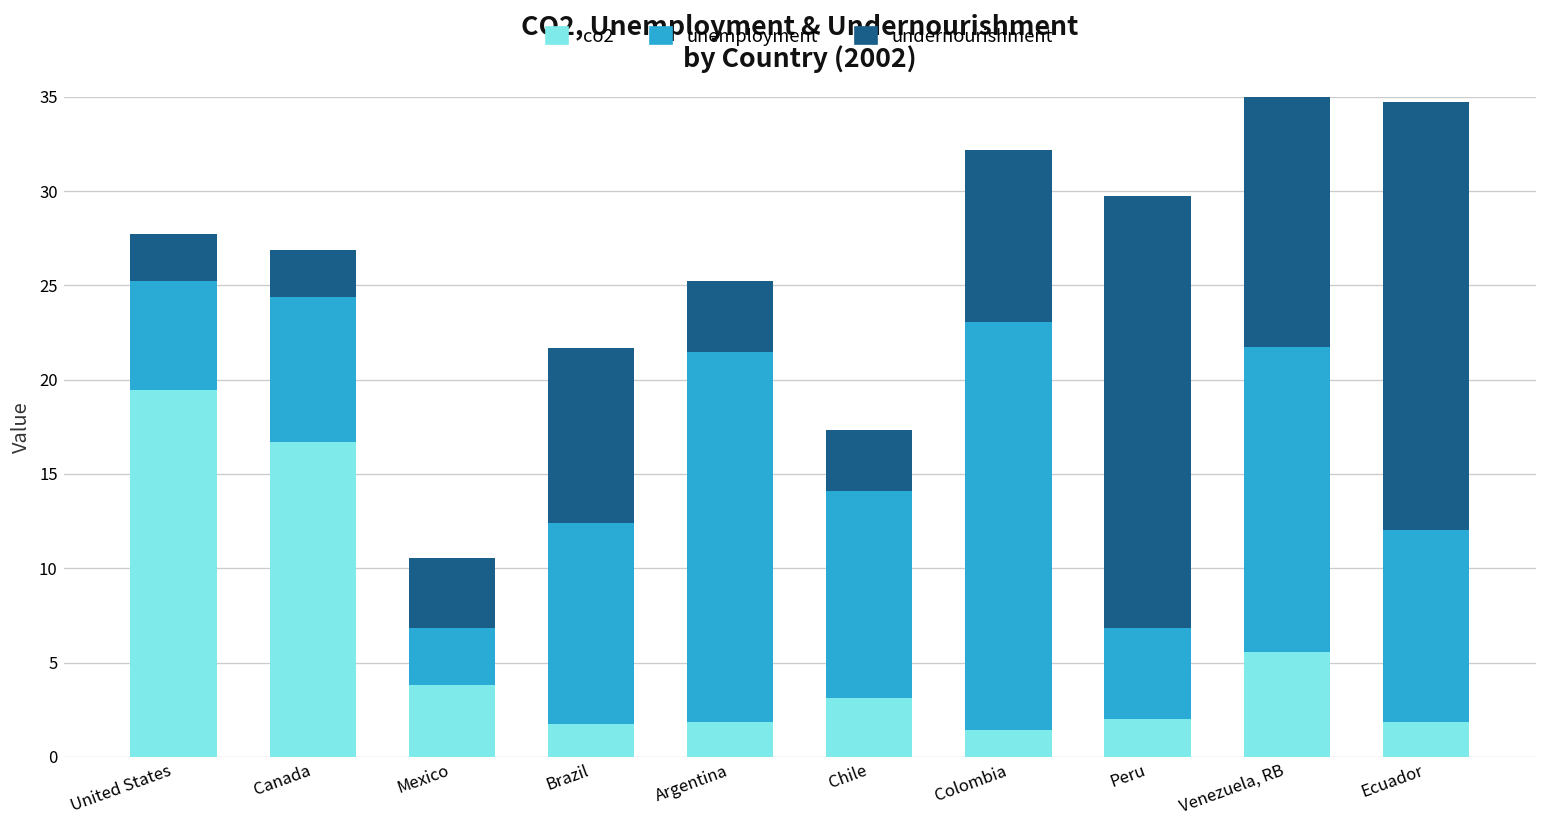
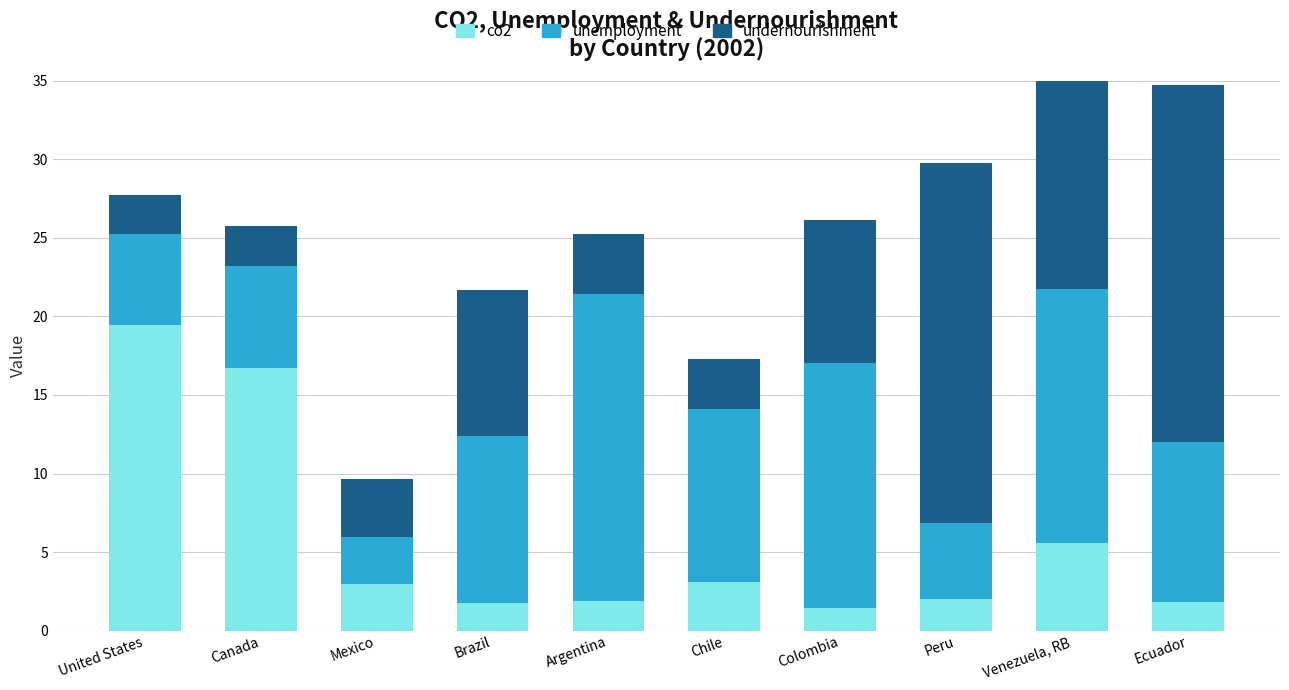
unemployment, Canada: 7.7 -> 6.5
co2, Mexico: 3.8 -> 3.0
unemployment, Colombia: 21.7 -> 15.6
